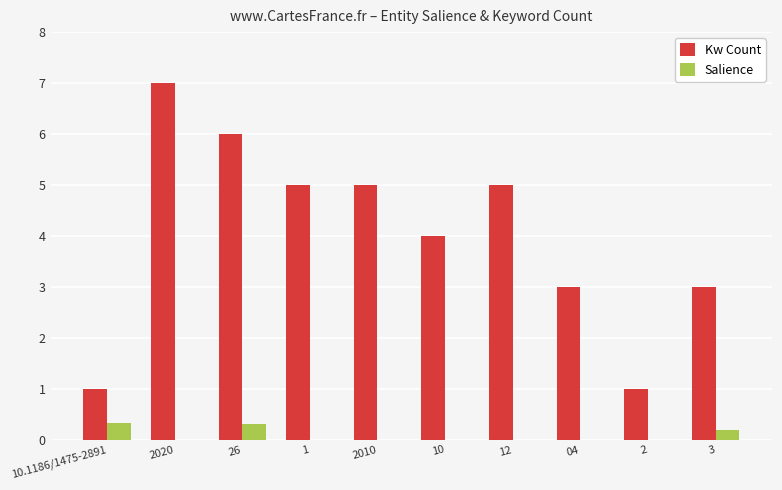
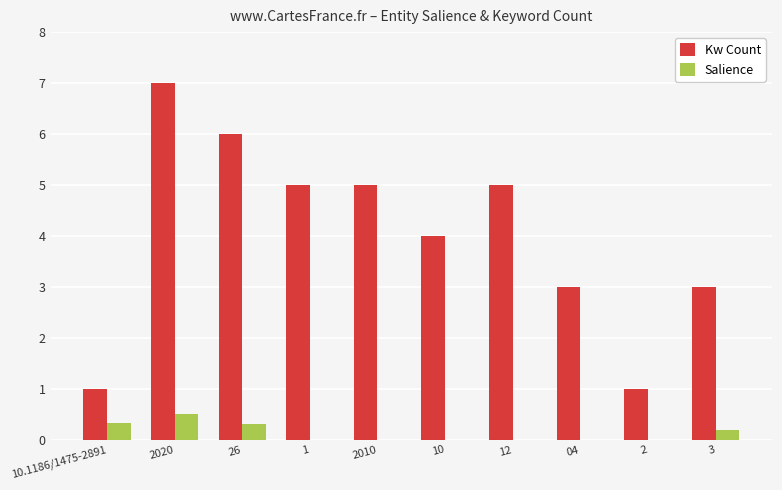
Salience, 2020: 0.0 -> 0.5
